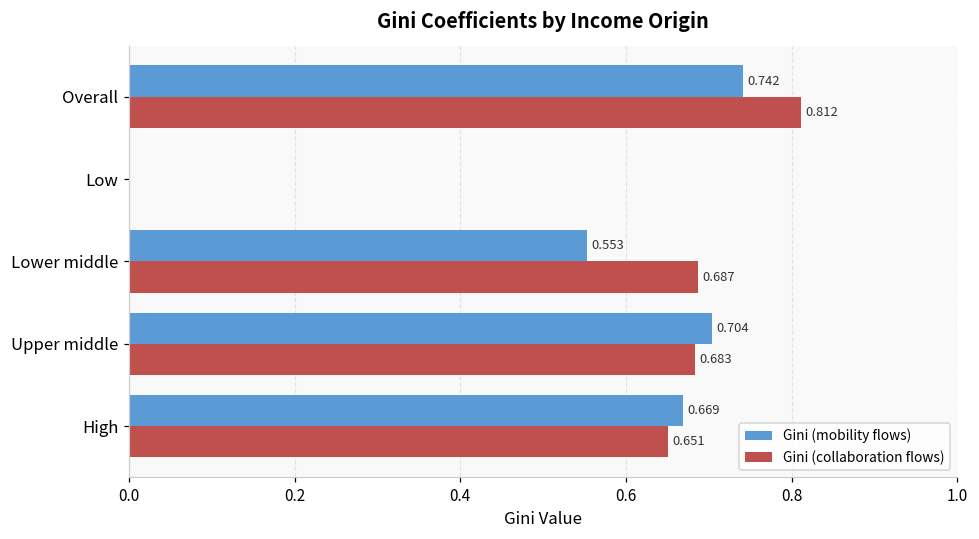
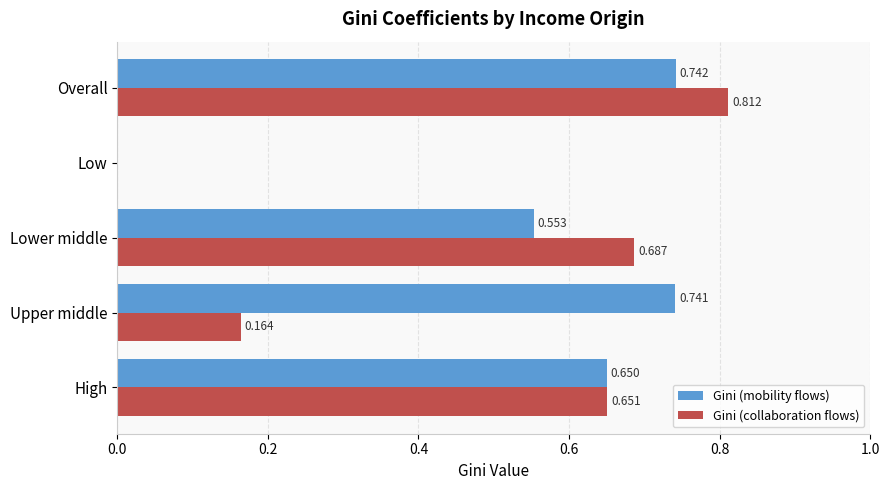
Gini (mobility flows), Upper middle: 0.704 -> 0.741
Gini (collaboration flows), Upper middle: 0.683 -> 0.164
Gini (mobility flows), High: 0.669 -> 0.650
